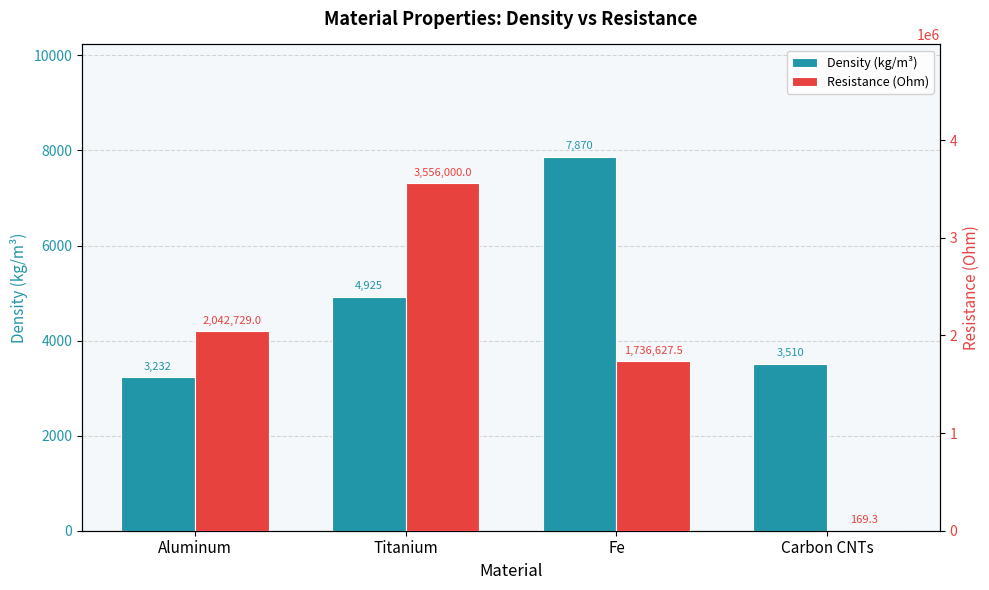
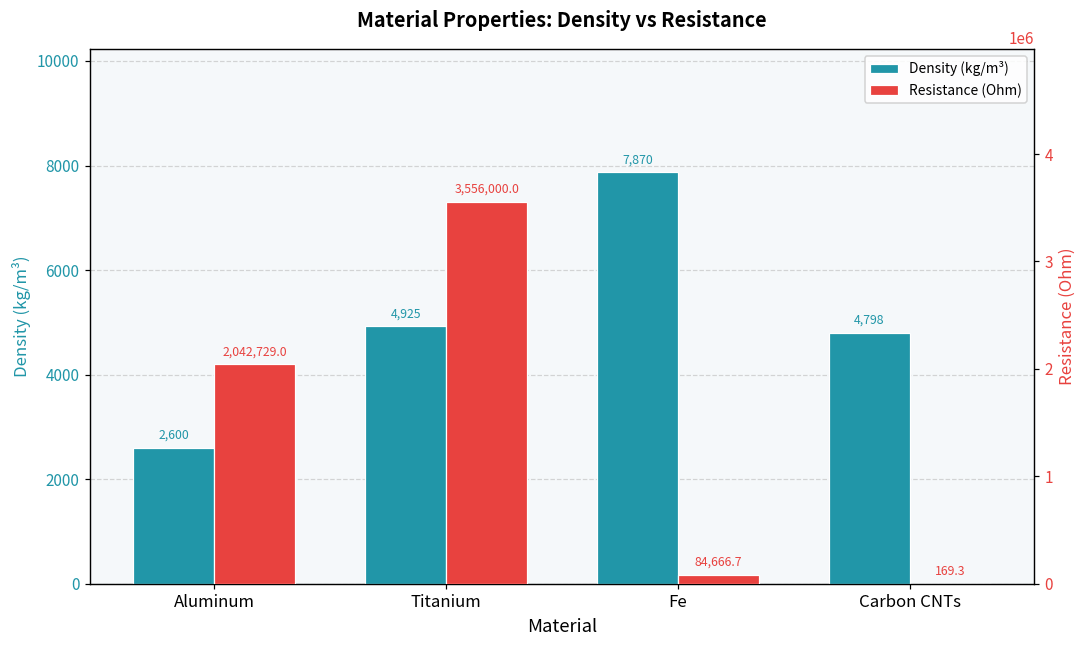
Density (kg/m³), Aluminum: 3,232 -> 2,600
Density (kg/m³), Carbon CNTs: 3,510 -> 4,798
Resistance (Ohm), Fe: 1,736,627.5 -> 84,666.7
